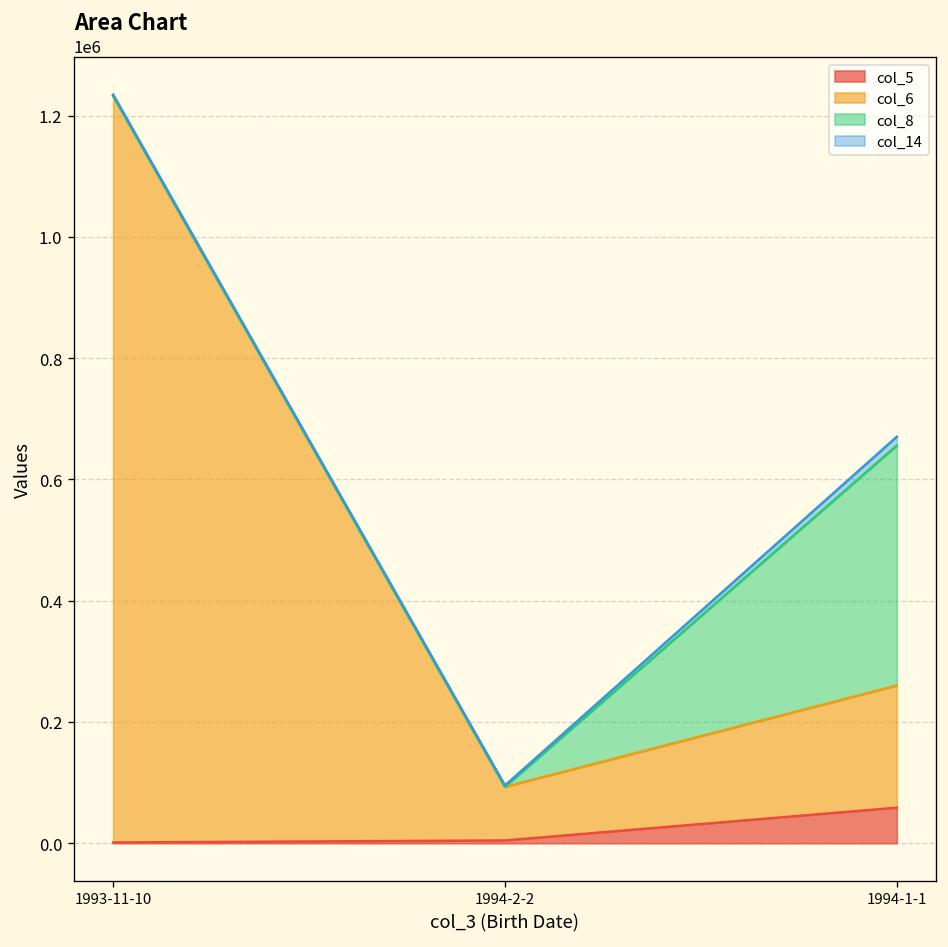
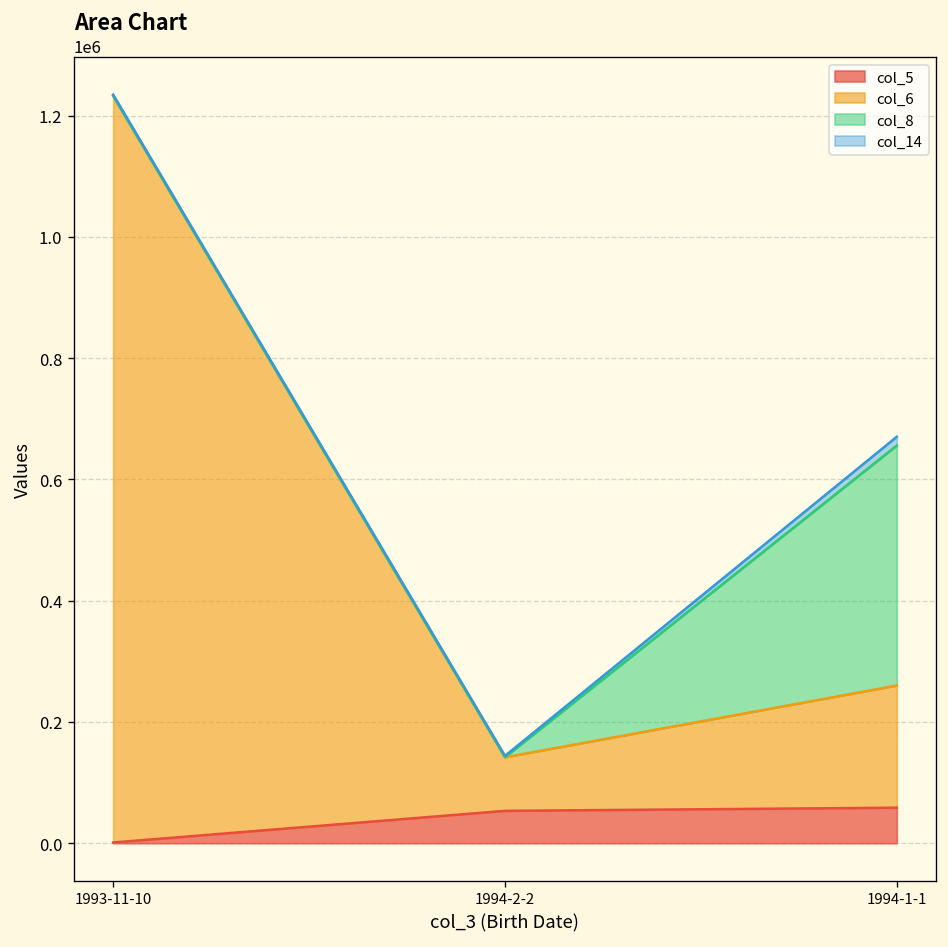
col_5, 1994-2-2: 0 -> 50000
